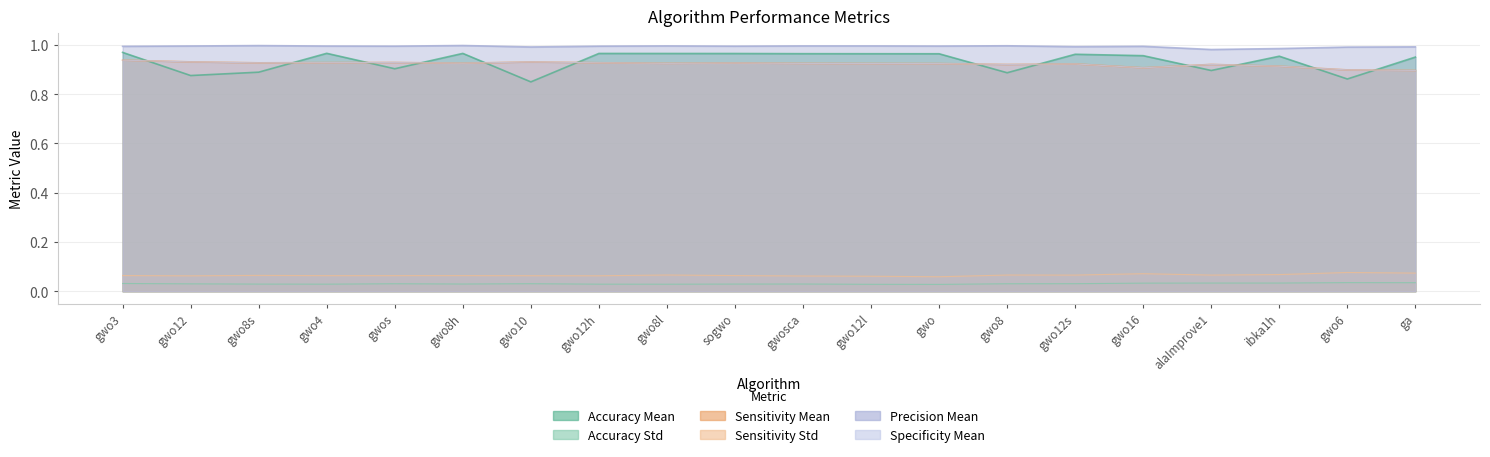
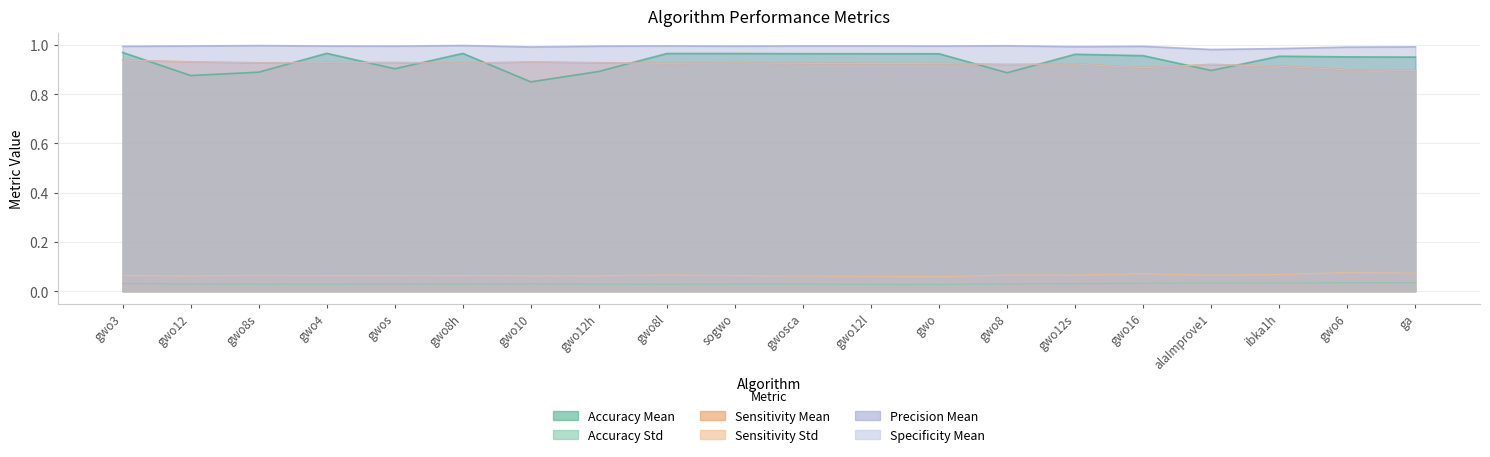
Accuracy Mean, gwo12h: 0.97 -> 0.89
Accuracy Mean, gwo6: 0.86 -> 0.95
